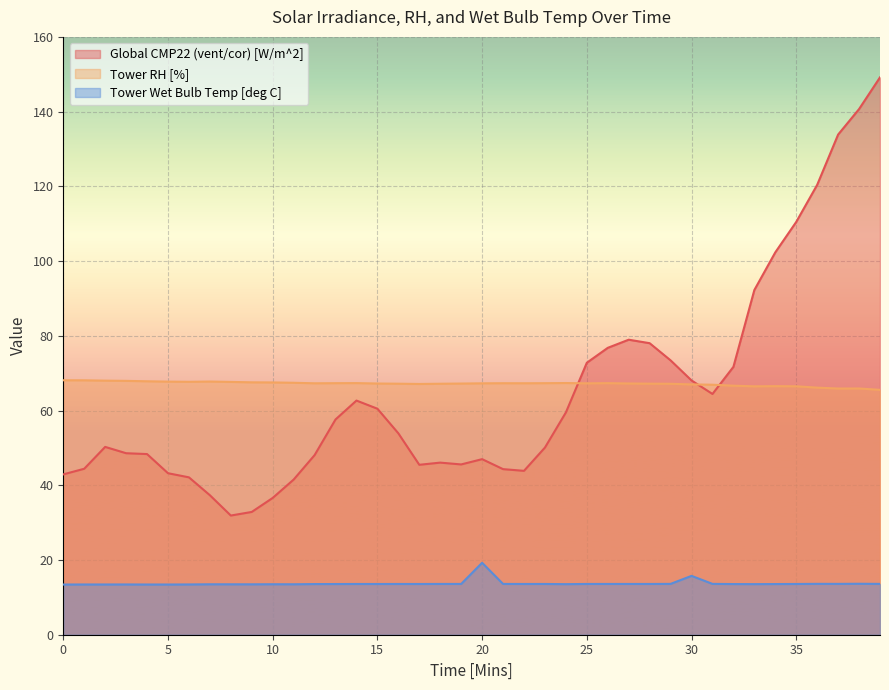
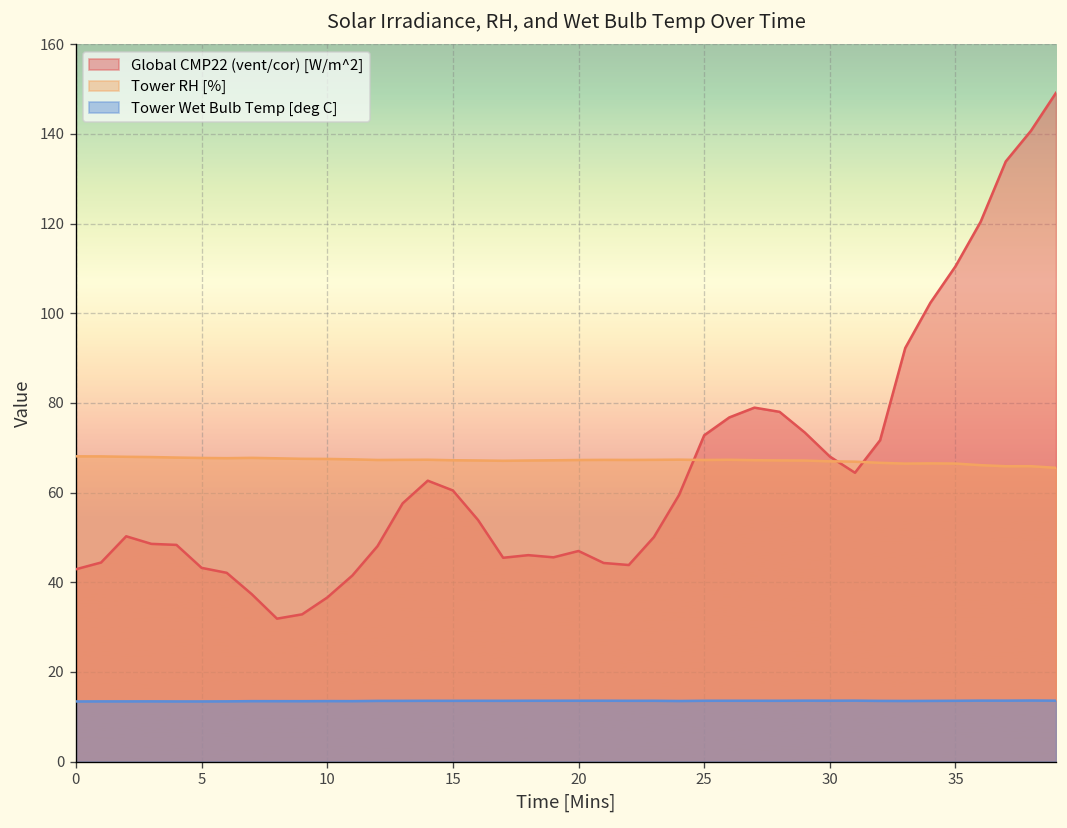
Tower Wet Bulb Temp [deg C], 20: 19 -> 14
Tower Wet Bulb Temp [deg C], 30: 16 -> 14
